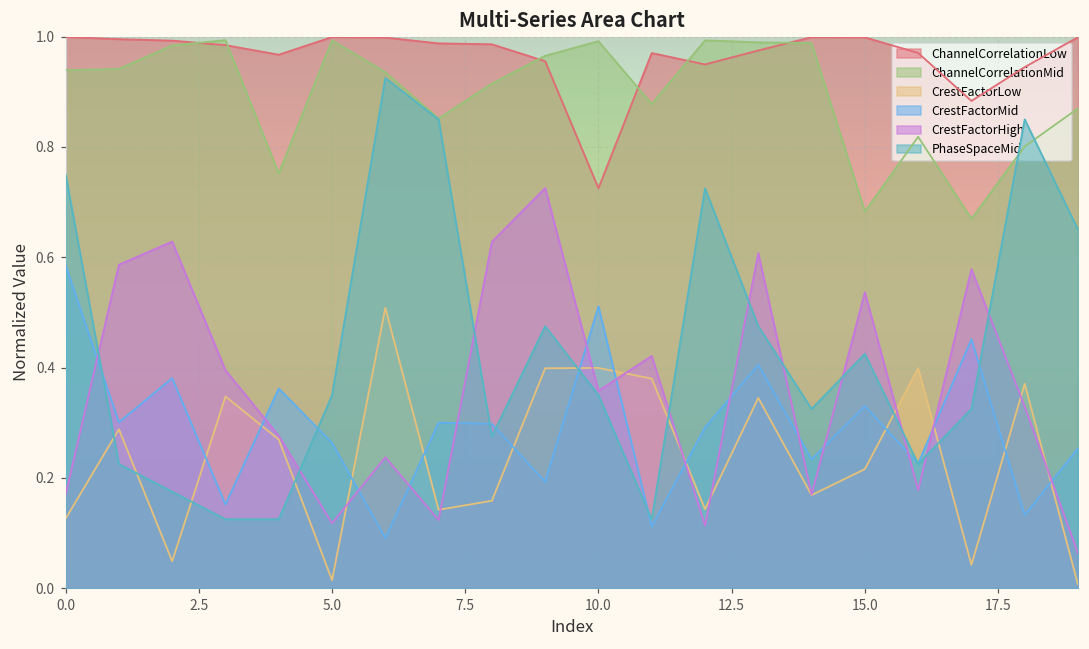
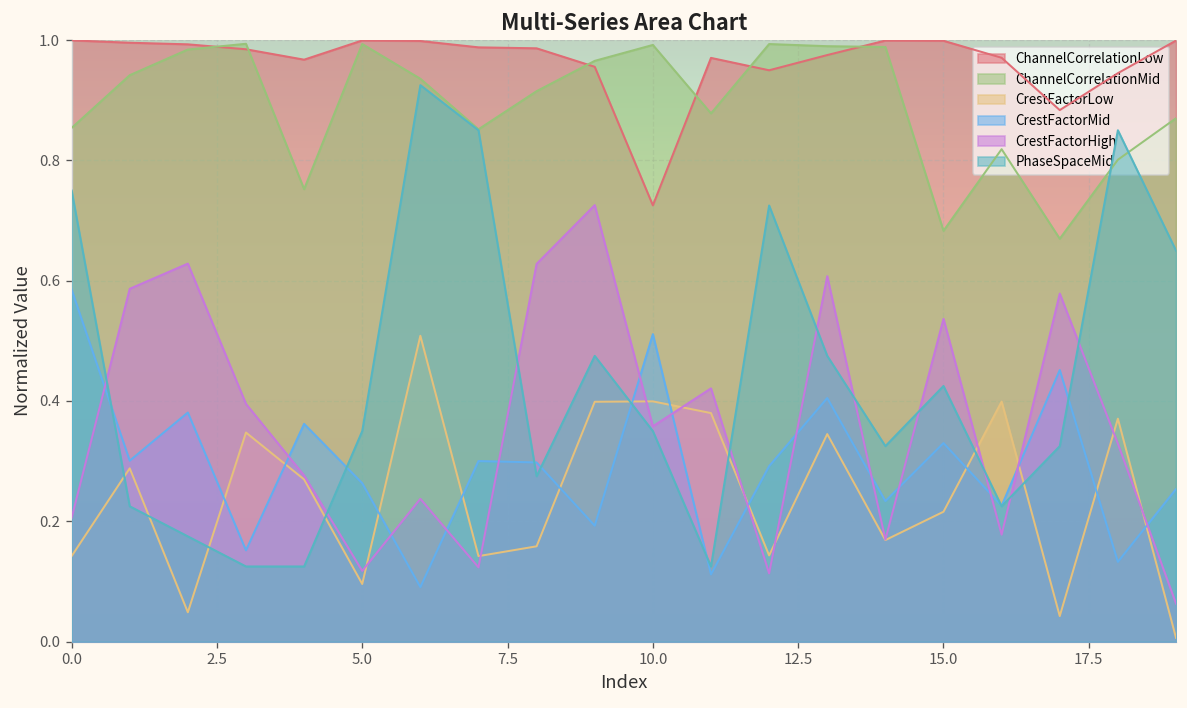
ChannelCorrelationMid, 0.0: 0.94 -> 0.85
CrestFactorLow, 0.0: 0.13 -> 0.14
CrestFactorHigh, 0.0: 0.17 -> 0.21
CrestFactorLow, 5.0: 0.01 -> 0.10
